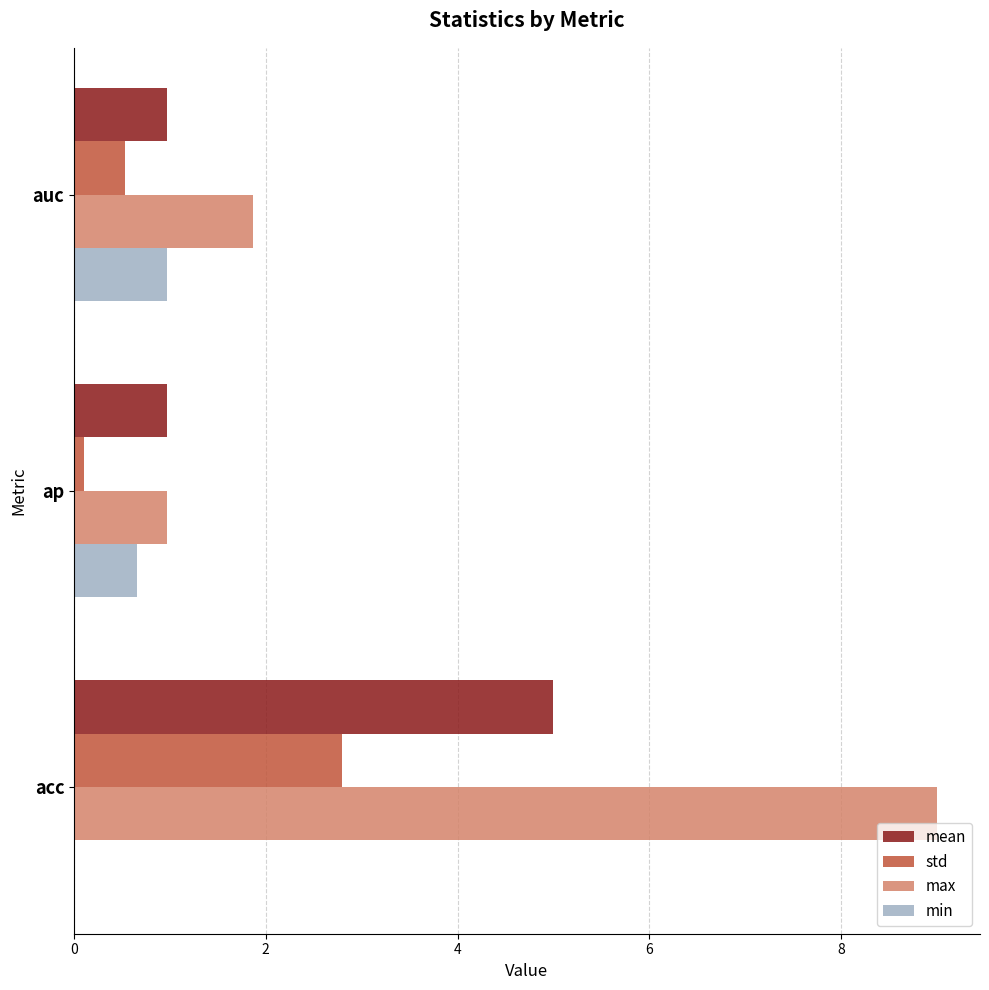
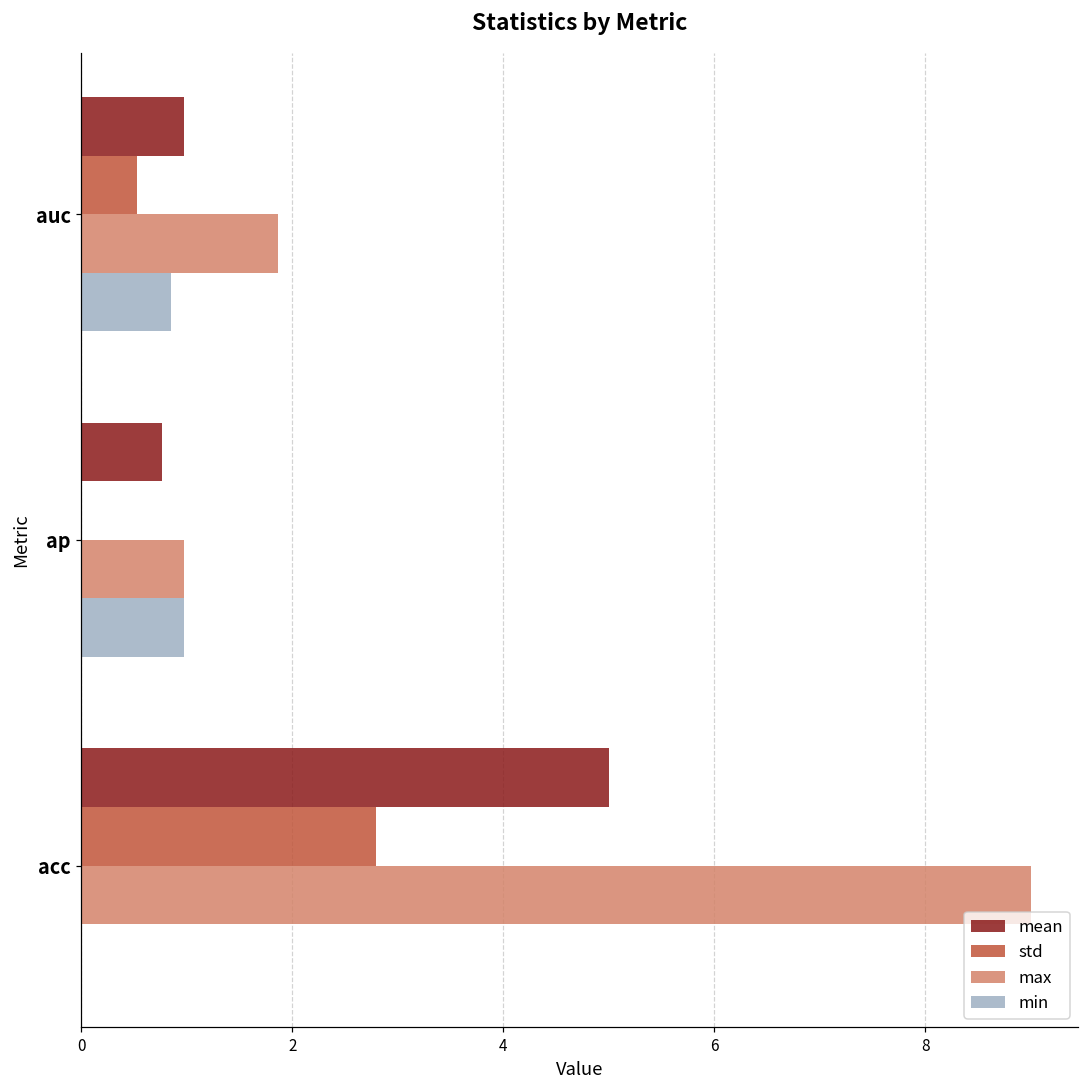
min, auc: 1.0 -> 0.8
mean, ap: 1.0 -> 0.8
std, ap: 0.1 -> 0.0
min, ap: 0.7 -> 1.0
